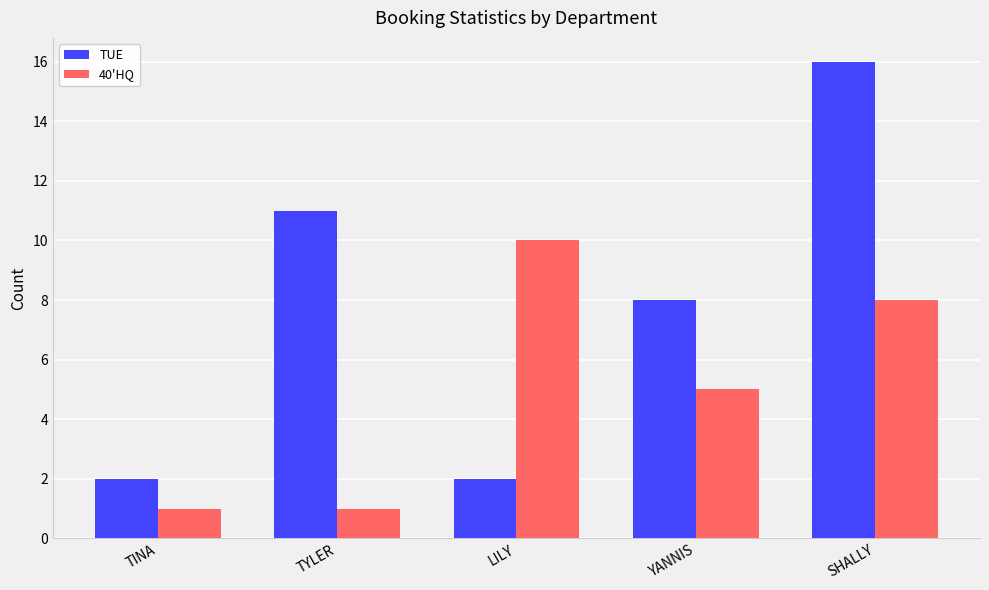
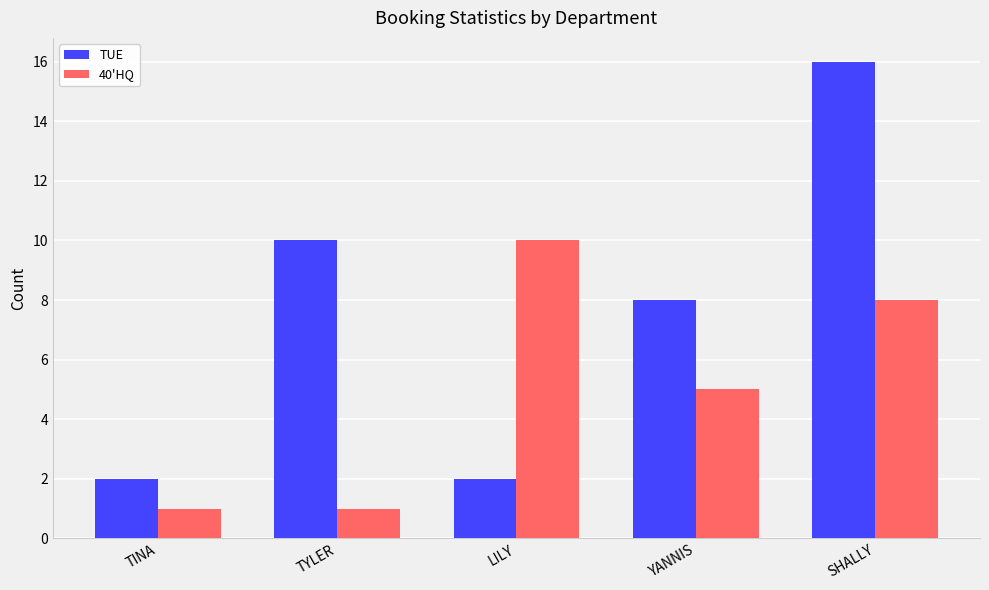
TUE, TYLER: 11 -> 10
